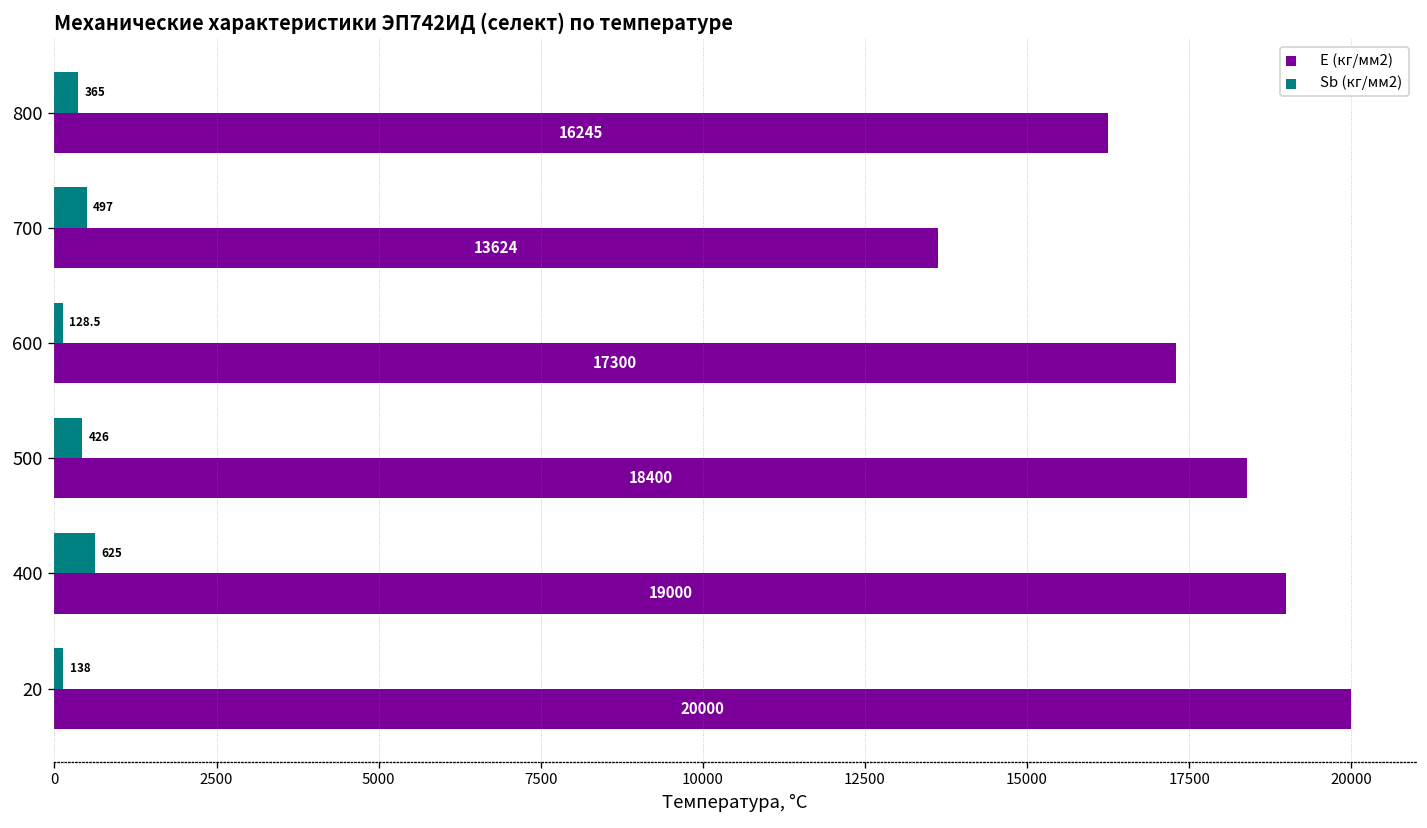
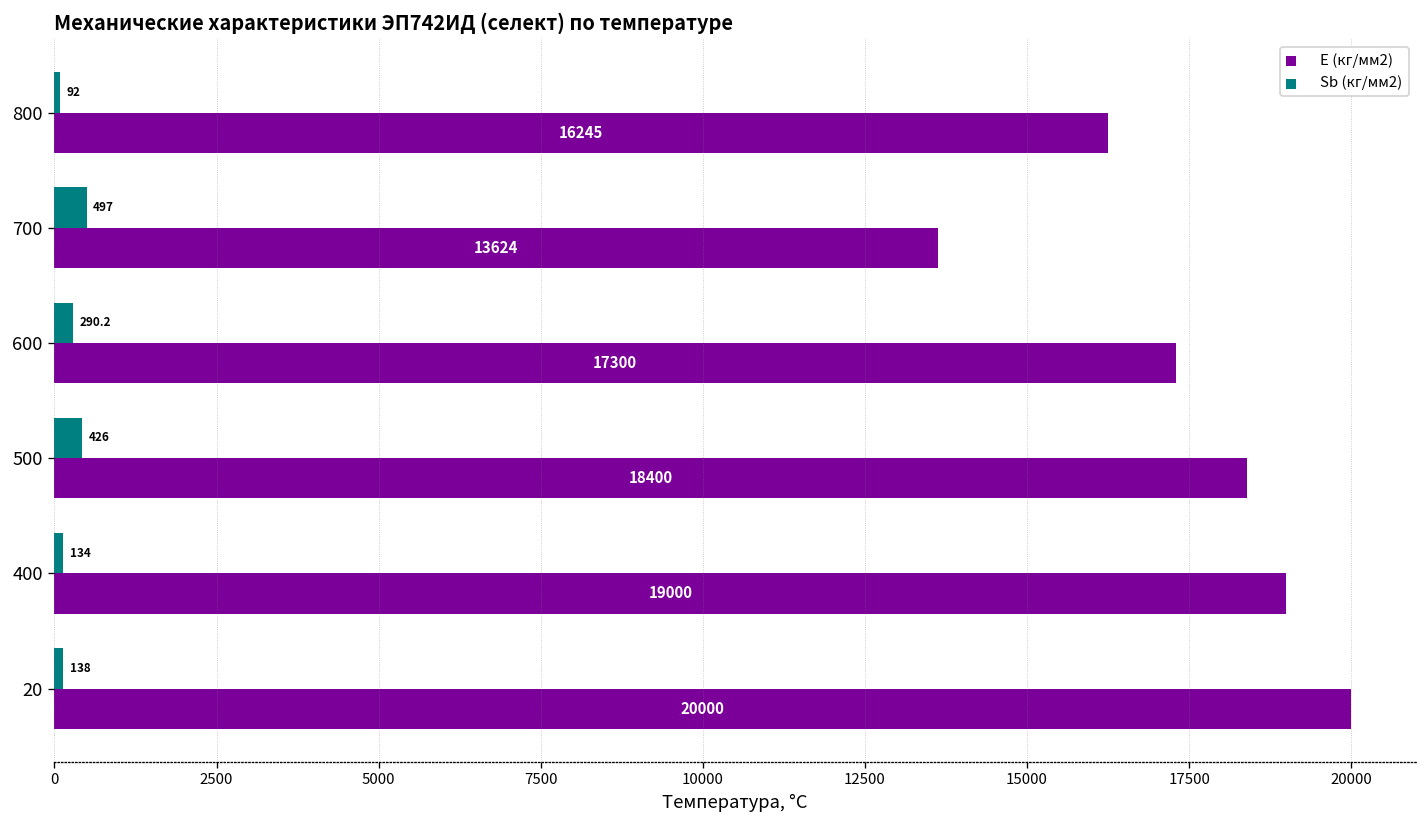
Sb (кг/мм2), 800: 365 -> 92
Sb (кг/мм2), 600: 128.5 -> 290.2
Sb (кг/мм2), 400: 625 -> 134
